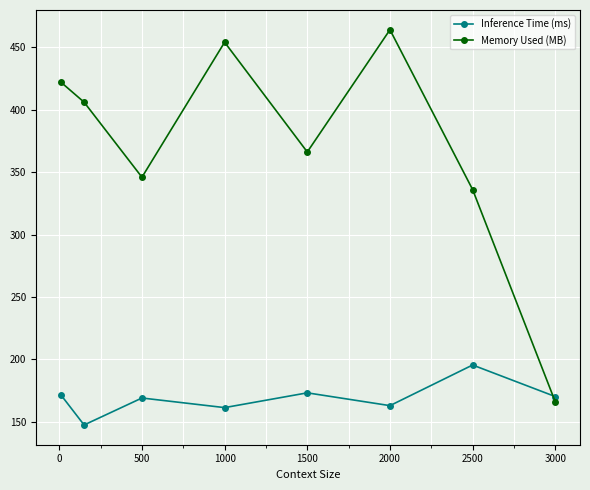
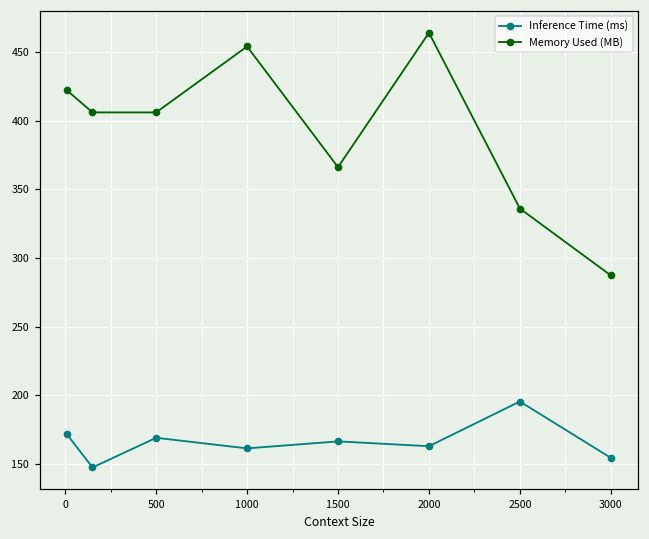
Memory Used (MB), 500: 346 -> 406
Inference Time (ms), 1500: 173 -> 166
Inference Time (ms), 3000: 170 -> 154
Memory Used (MB), 3000: 166 -> 287
